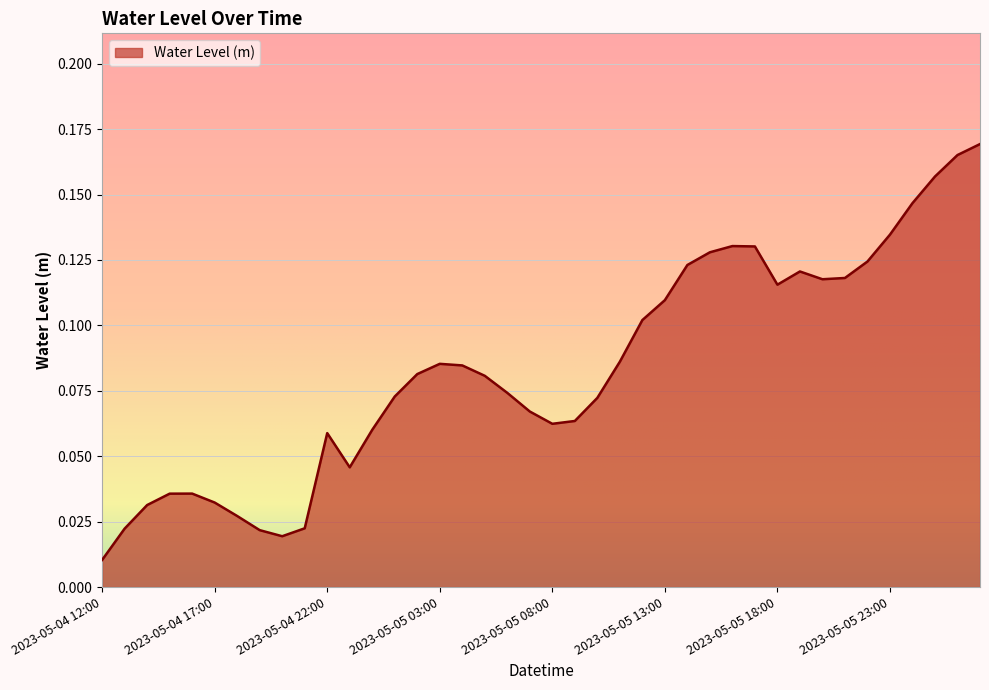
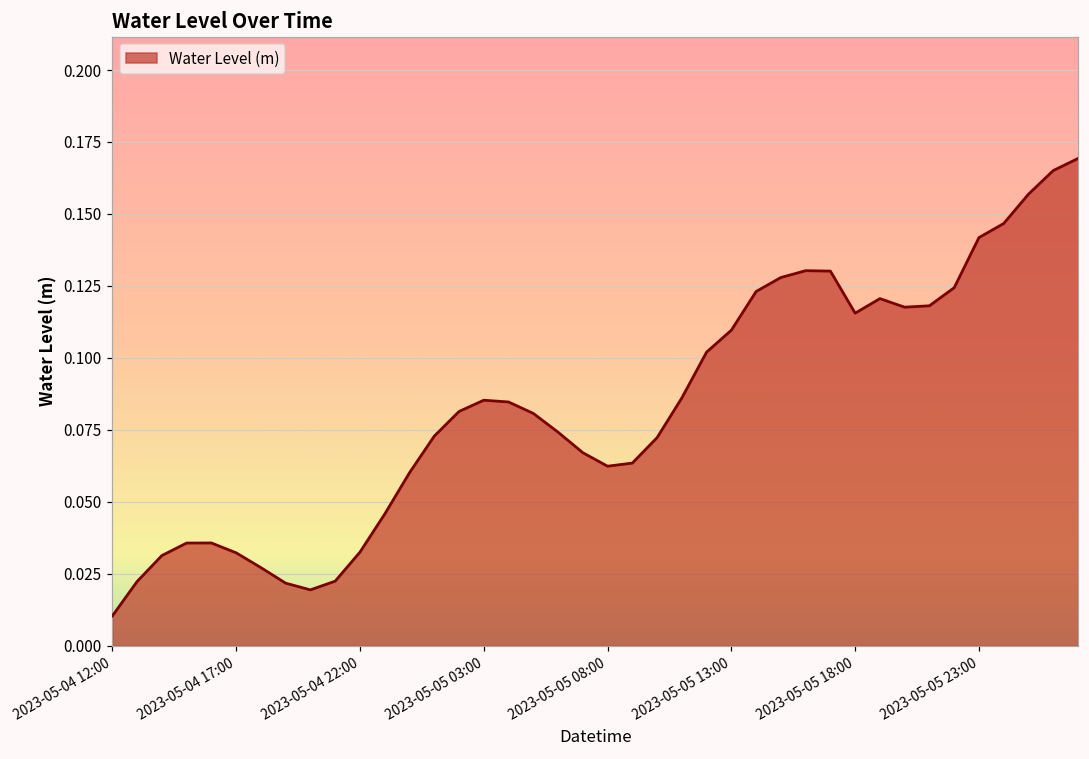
2023-05-04 22:00: 0.059 -> 0.033
2023-05-05 23:00: 0.135 -> 0.142
